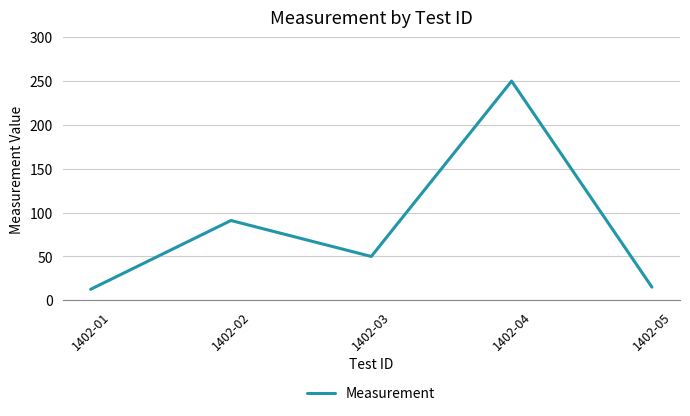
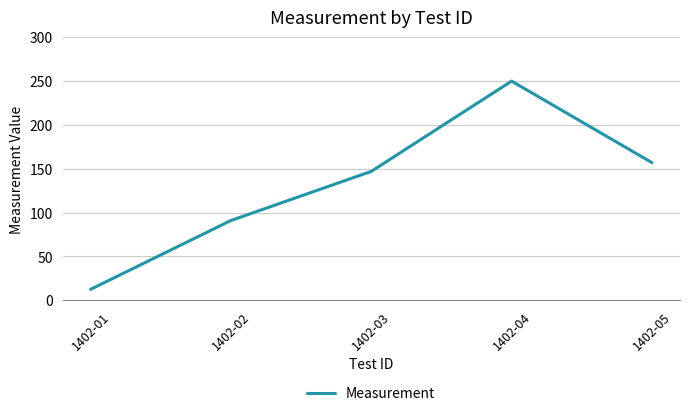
1402-03: 50 -> 150
1402-05: 20 -> 160
